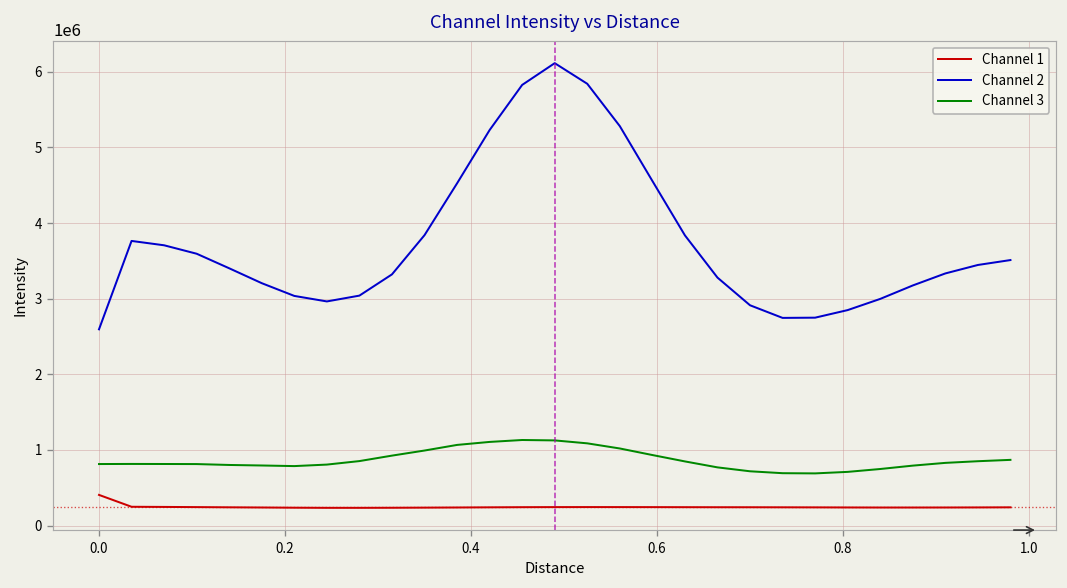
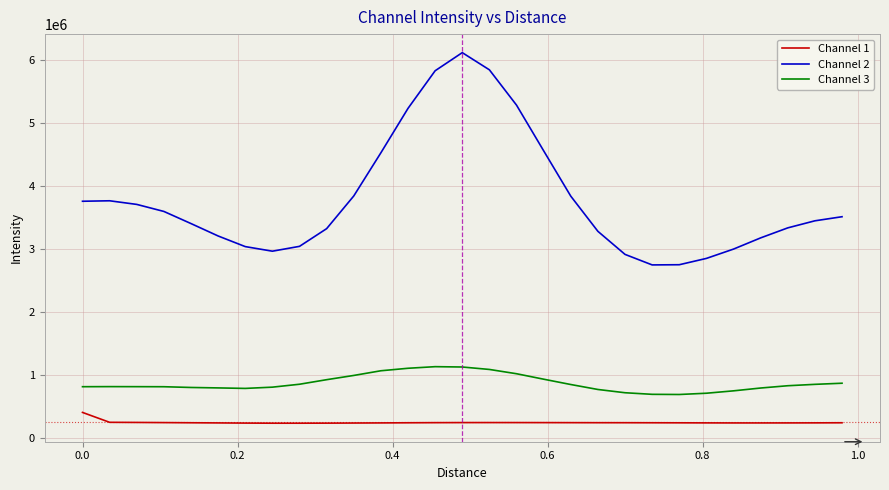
Channel 2, 0.0: 2600000 -> 3800000
